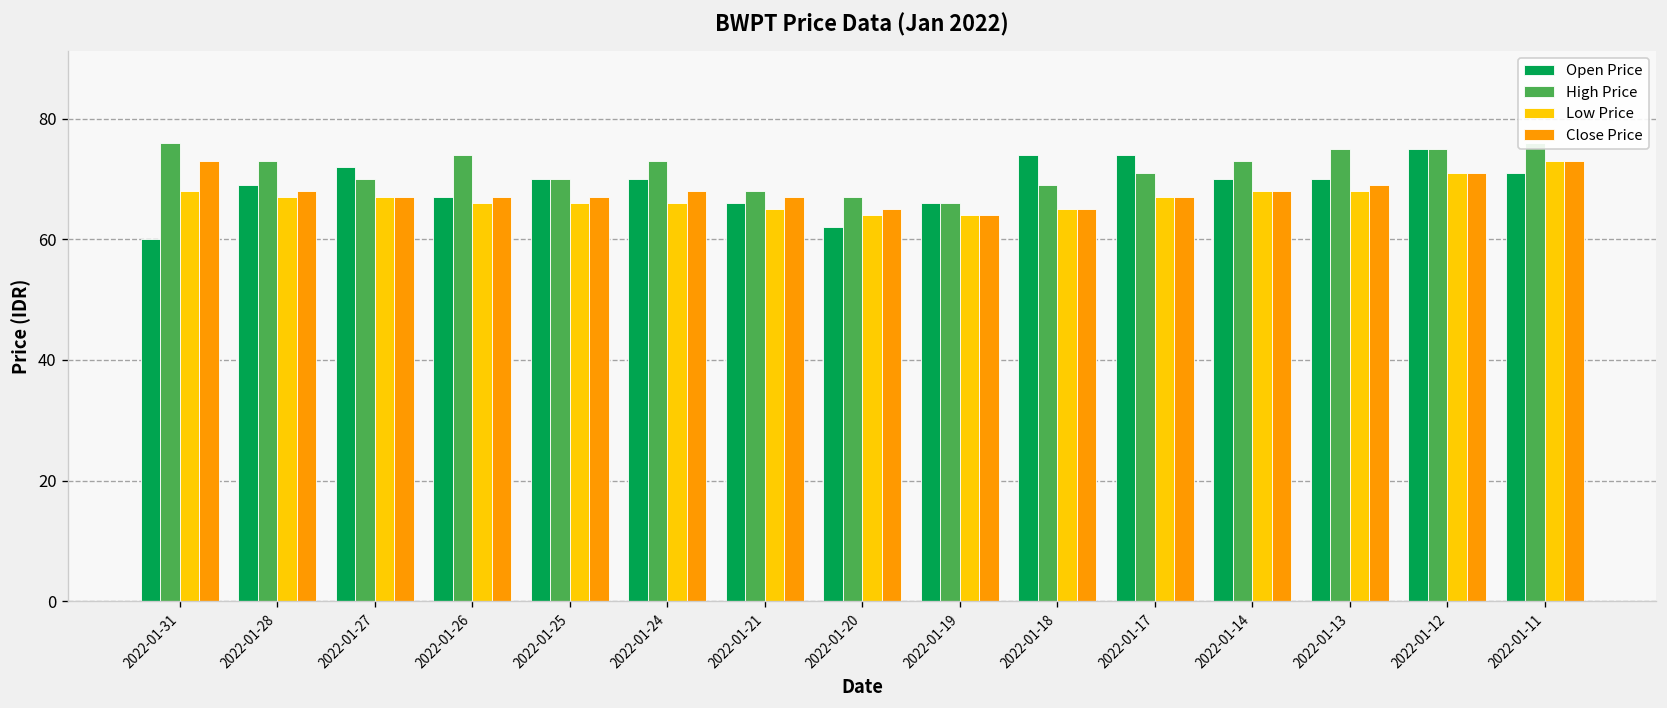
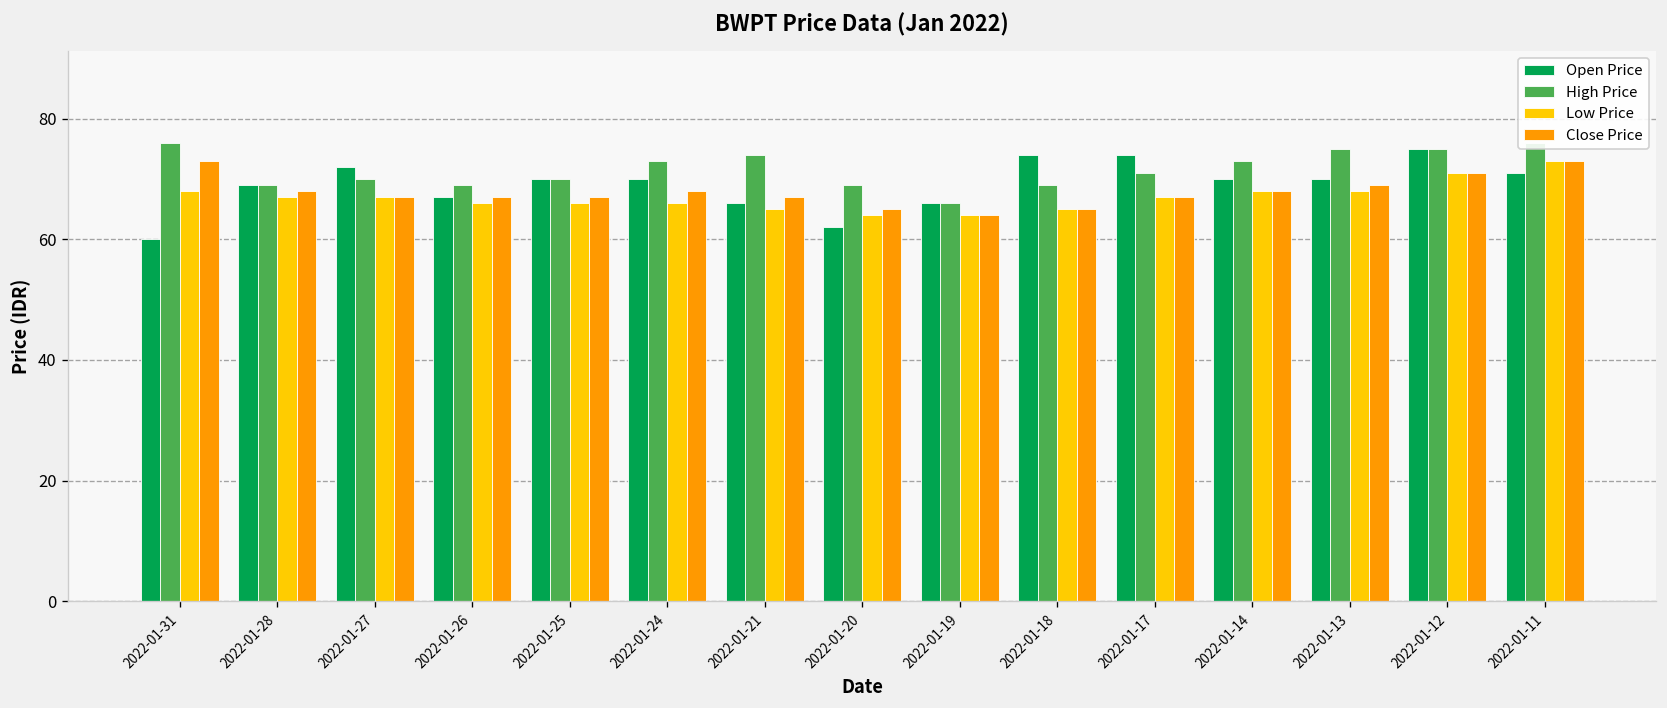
High Price, 2022-01-28: 73 -> 69
High Price, 2022-01-26: 74 -> 69
High Price, 2022-01-21: 68 -> 74
High Price, 2022-01-20: 67 -> 69
